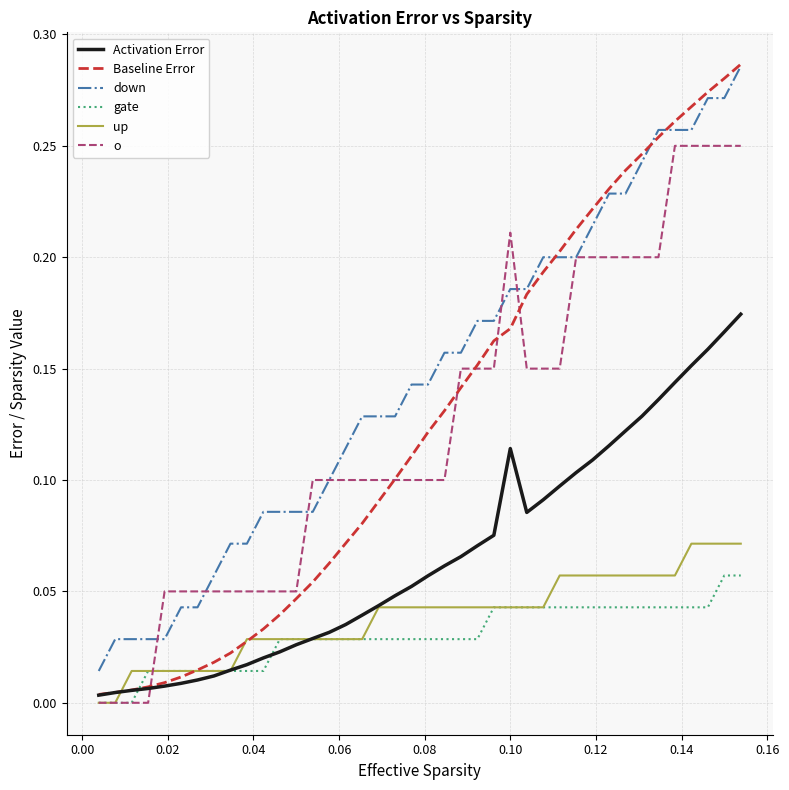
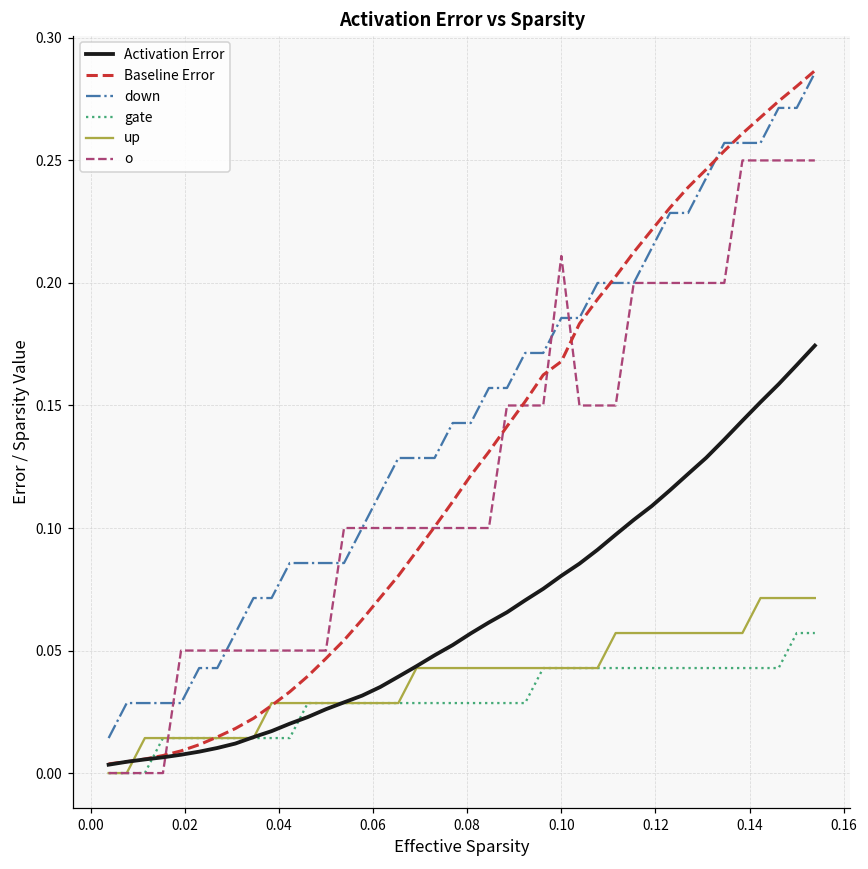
Activation Error, 0.10: 0.114 -> 0.081
